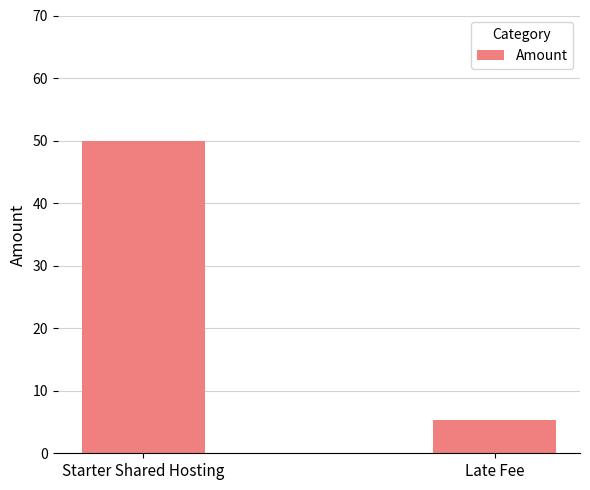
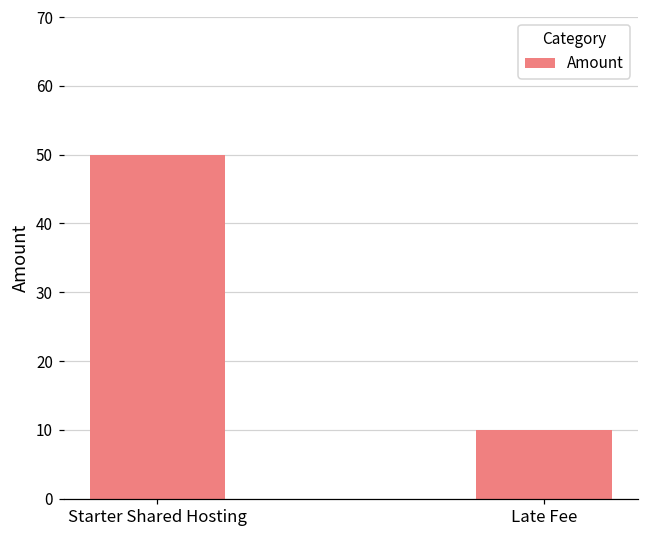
Late Fee: 5 -> 10
